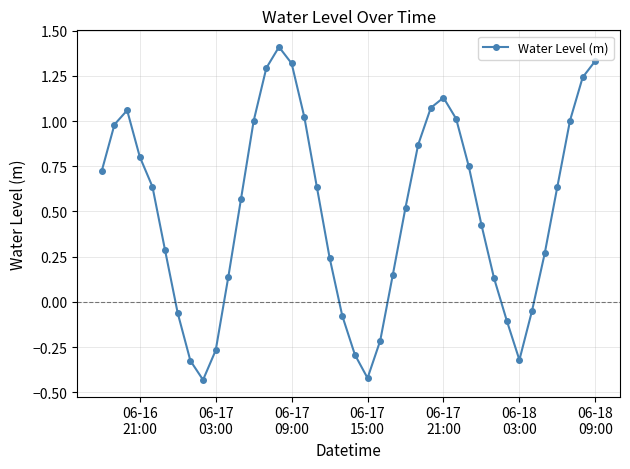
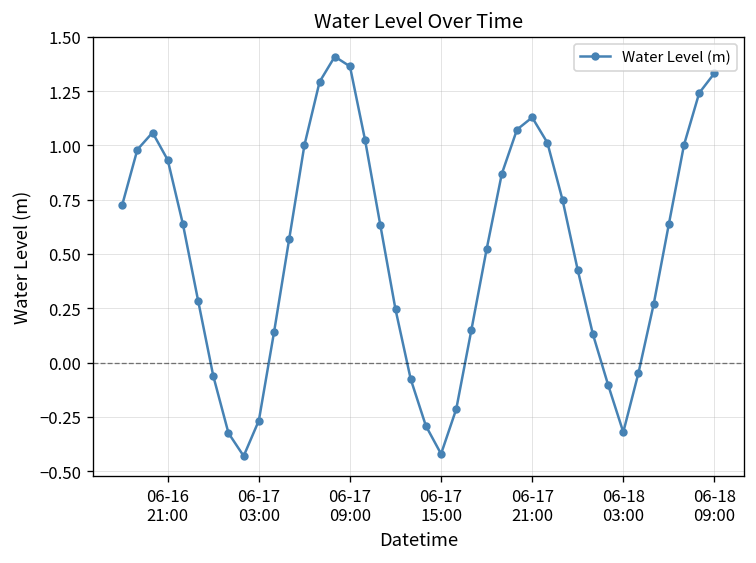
06-16 21:00: 0.80 -> 0.93
06-17 09:00: 1.32 -> 1.36
